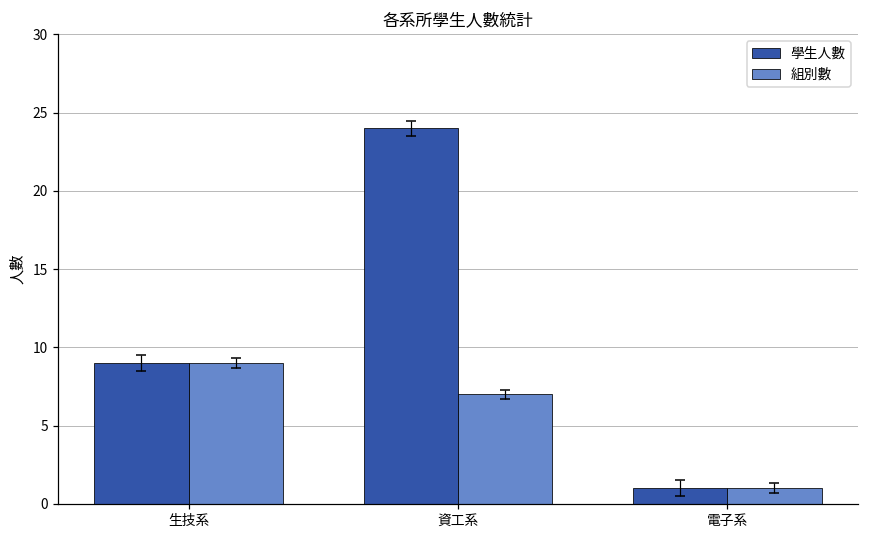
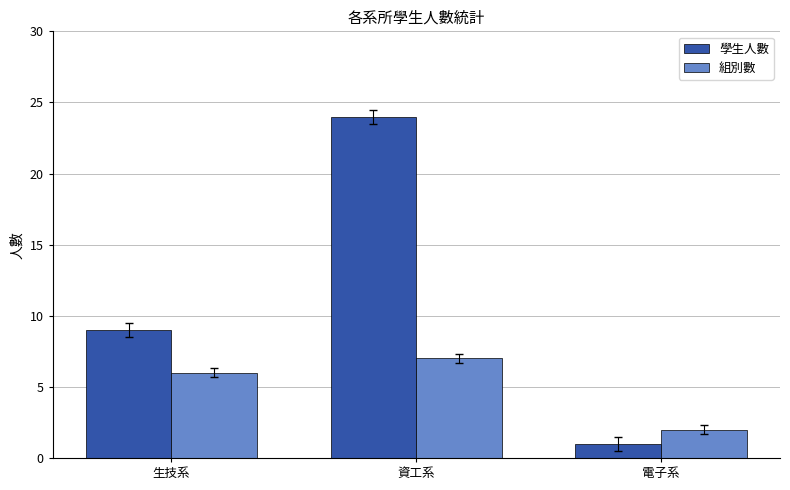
組別數, 生技系: 9 -> 6
組別數, 電子系: 1 -> 2
